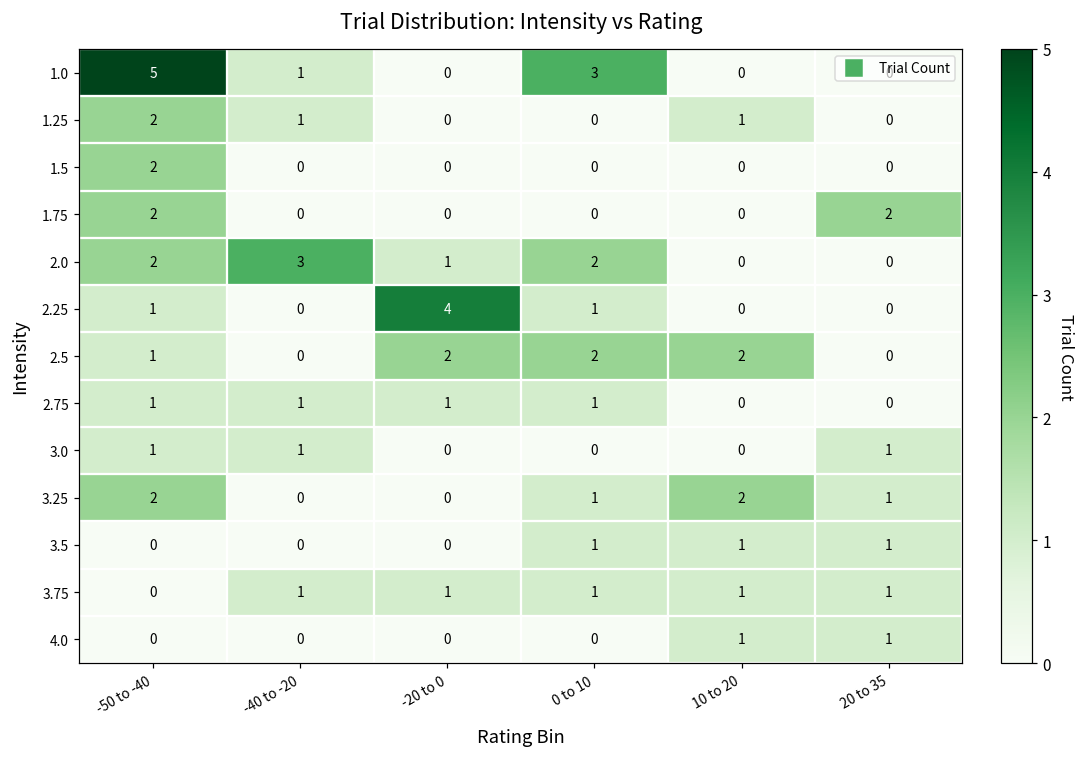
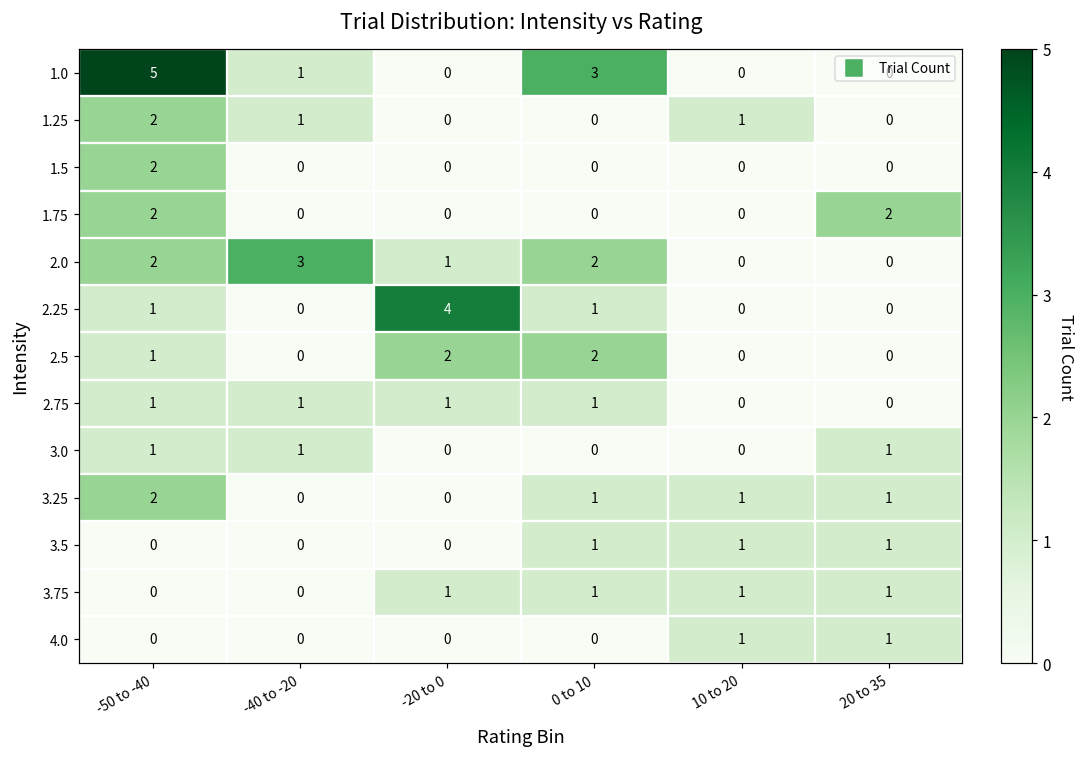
2.5, 10 to 20: 2 -> 0
3.25, 10 to 20: 2 -> 1
3.75, -40 to -20: 1 -> 0
